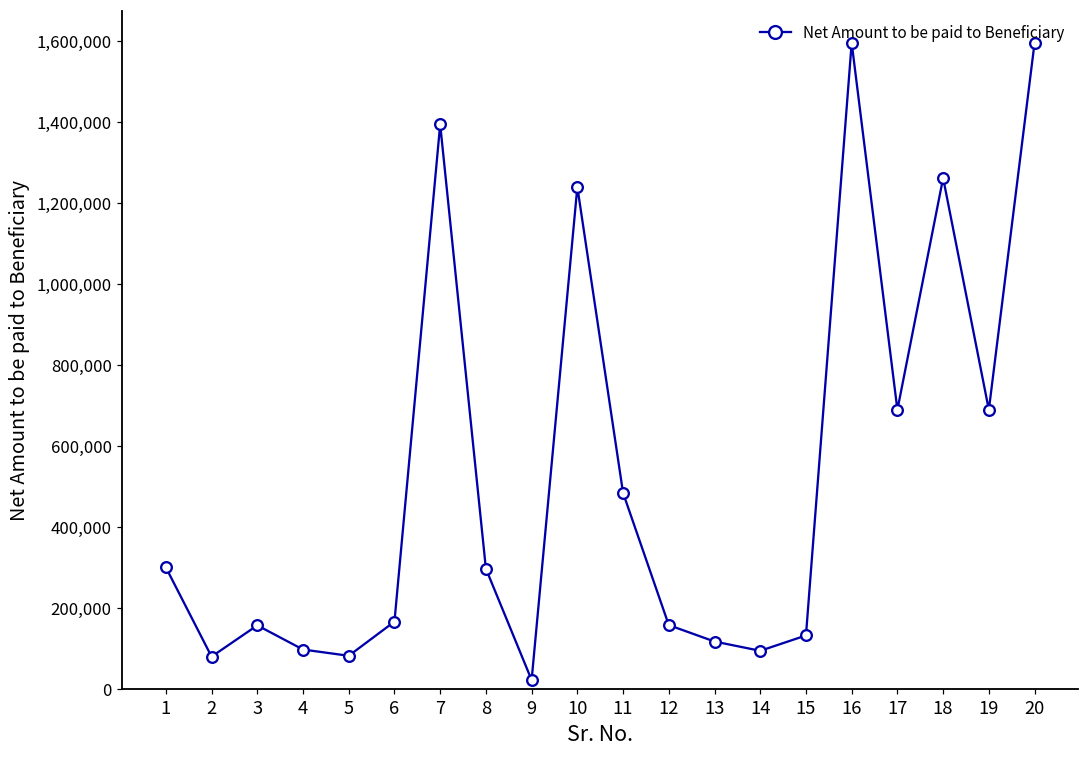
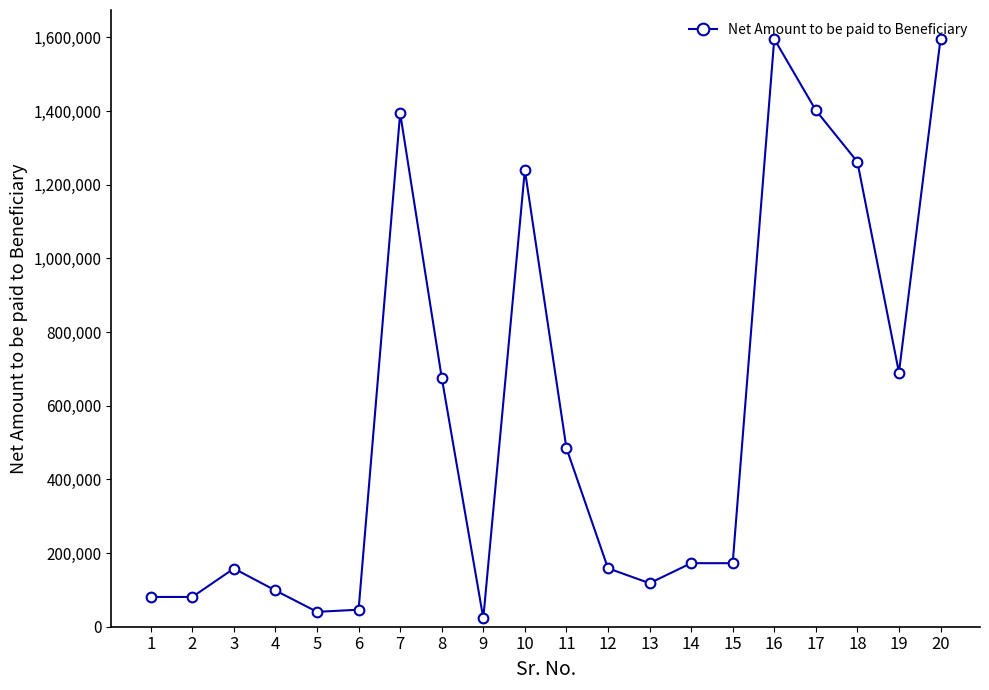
1: 300,000 -> 80,000
5: 80,000 -> 40,000
6: 170,000 -> 50,000
8: 300,000 -> 680,000
14: 100,000 -> 170,000
15: 130,000 -> 170,000
17: 690,000 -> 1,400,000
